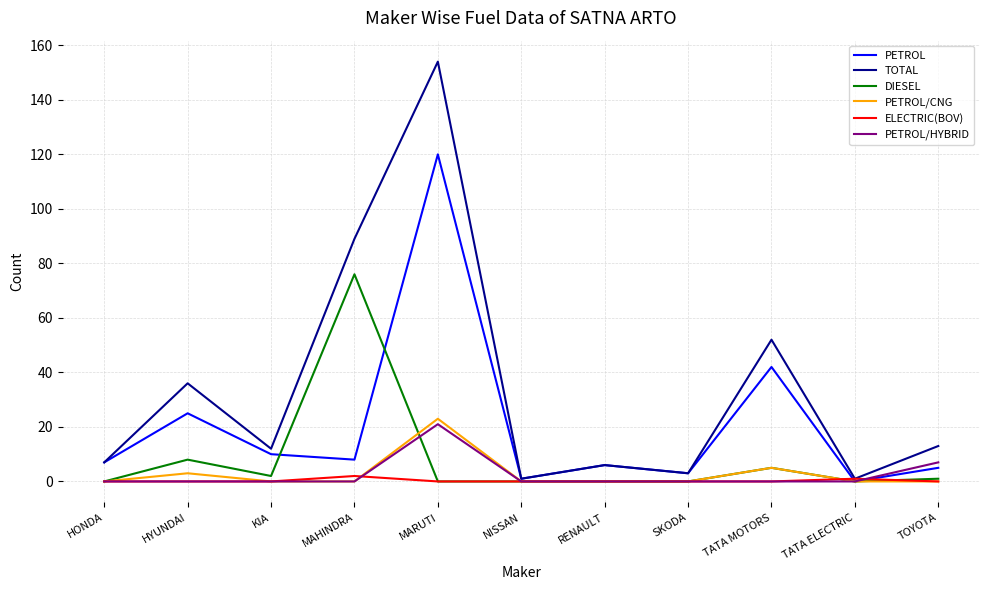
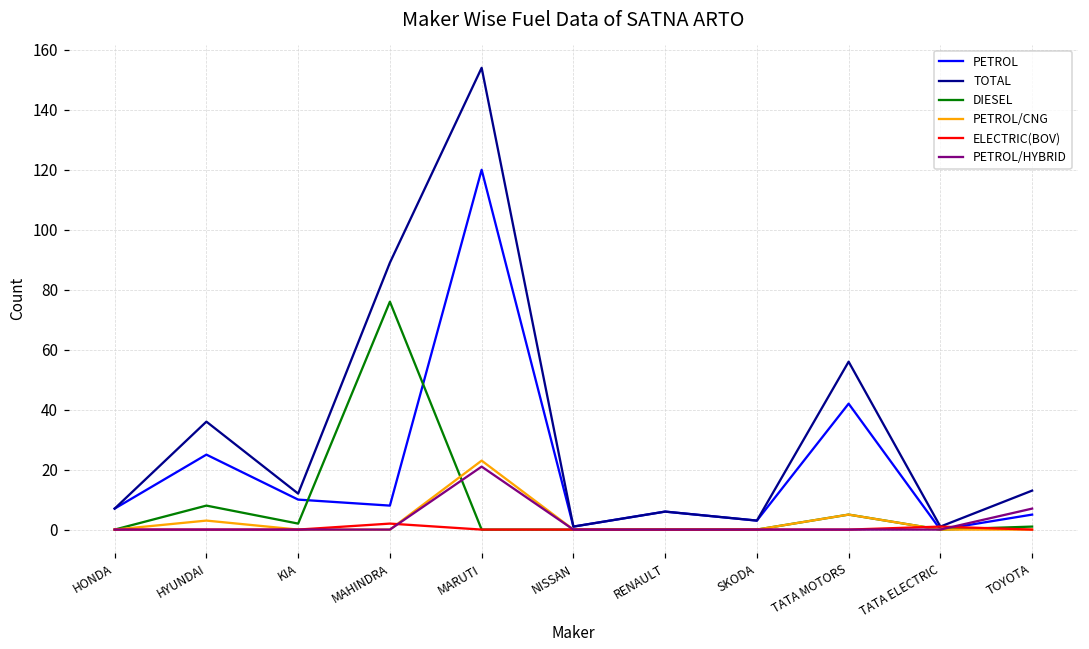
TOTAL, TATA MOTORS: 52 -> 56
